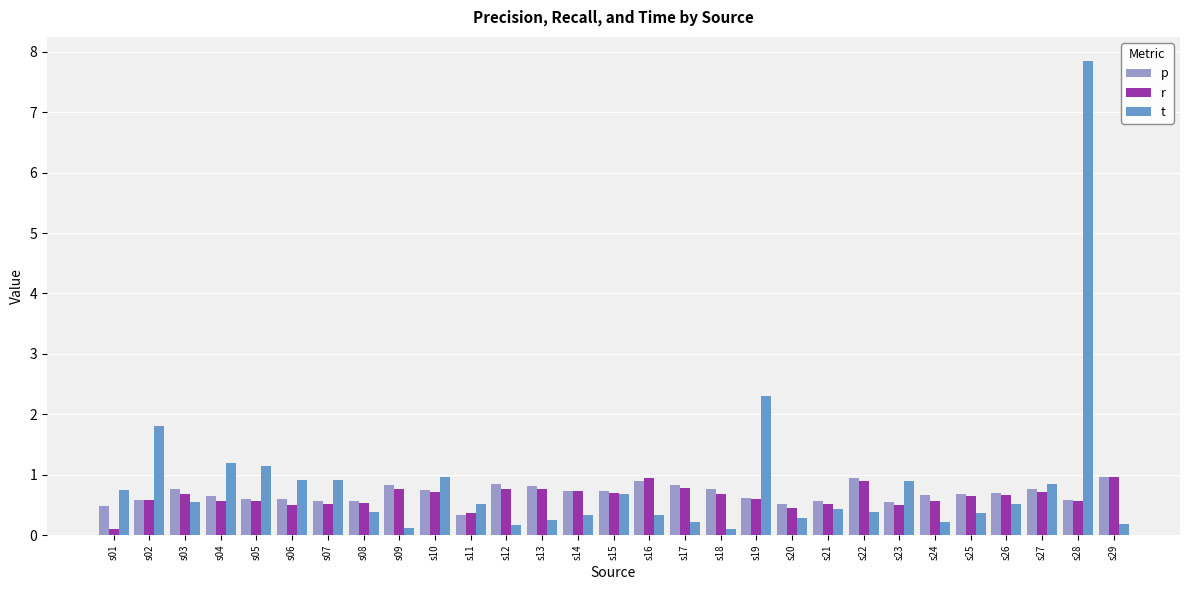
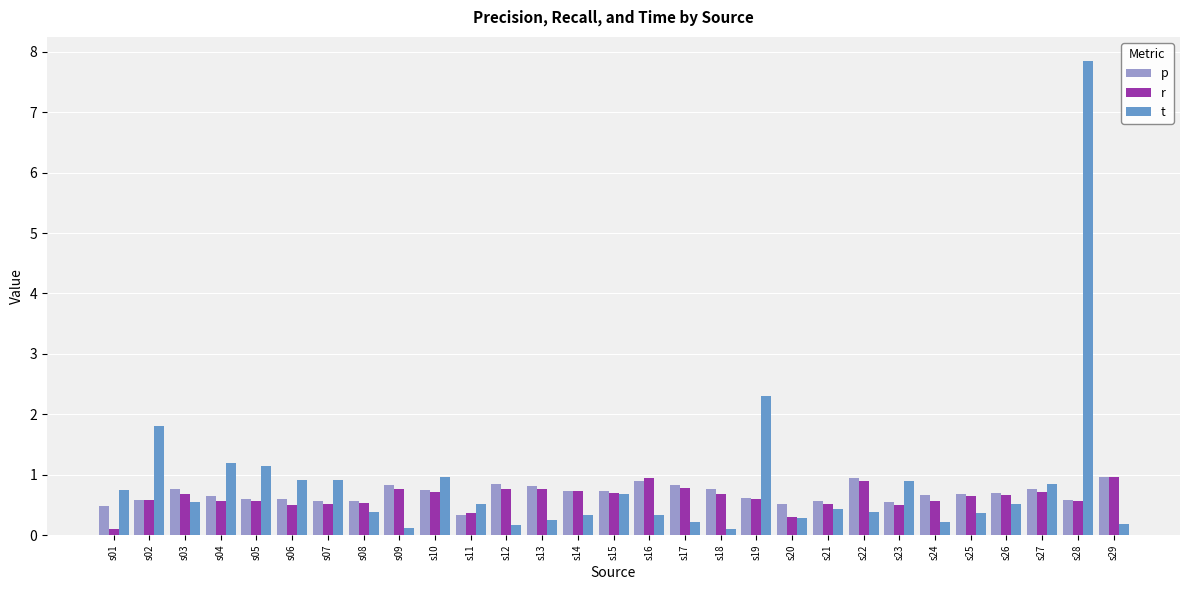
r, s20: 0.5 -> 0.3
